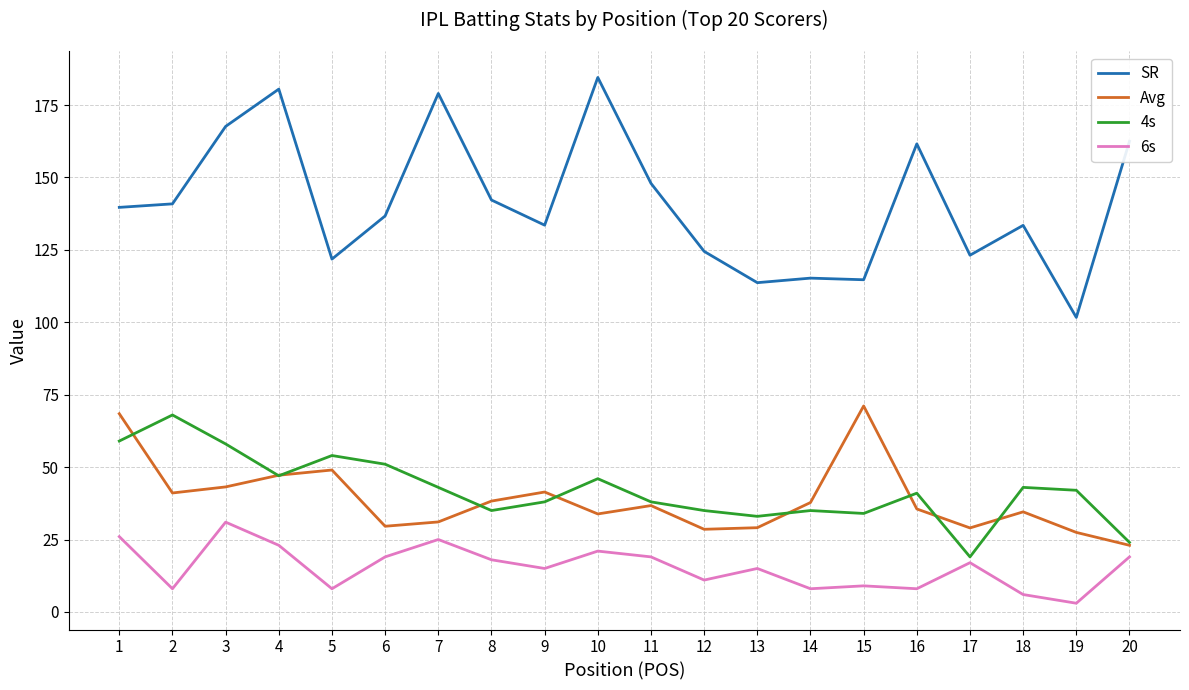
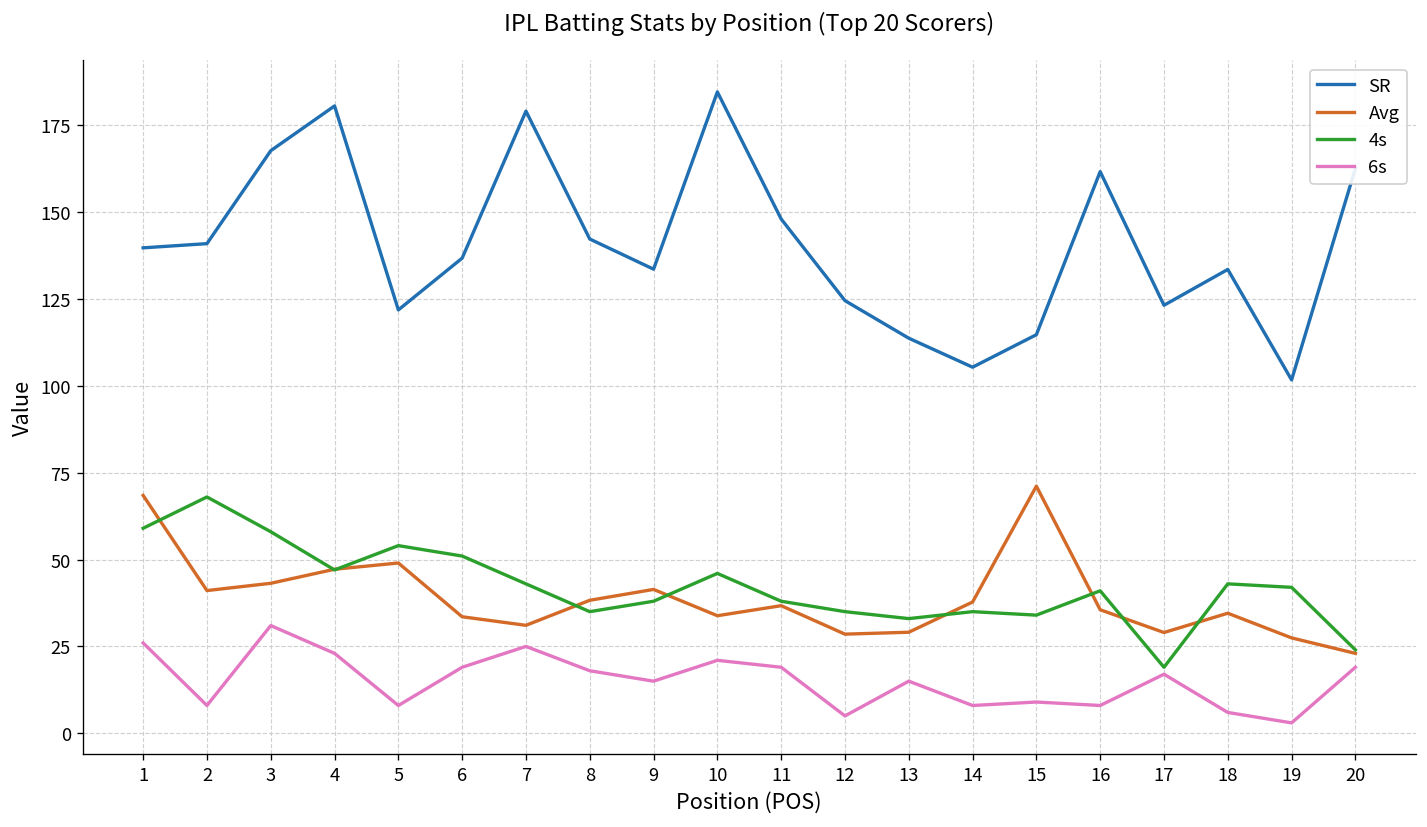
Avg, 6: 30 -> 34
6s, 12: 11 -> 5
SR, 14: 115 -> 105
